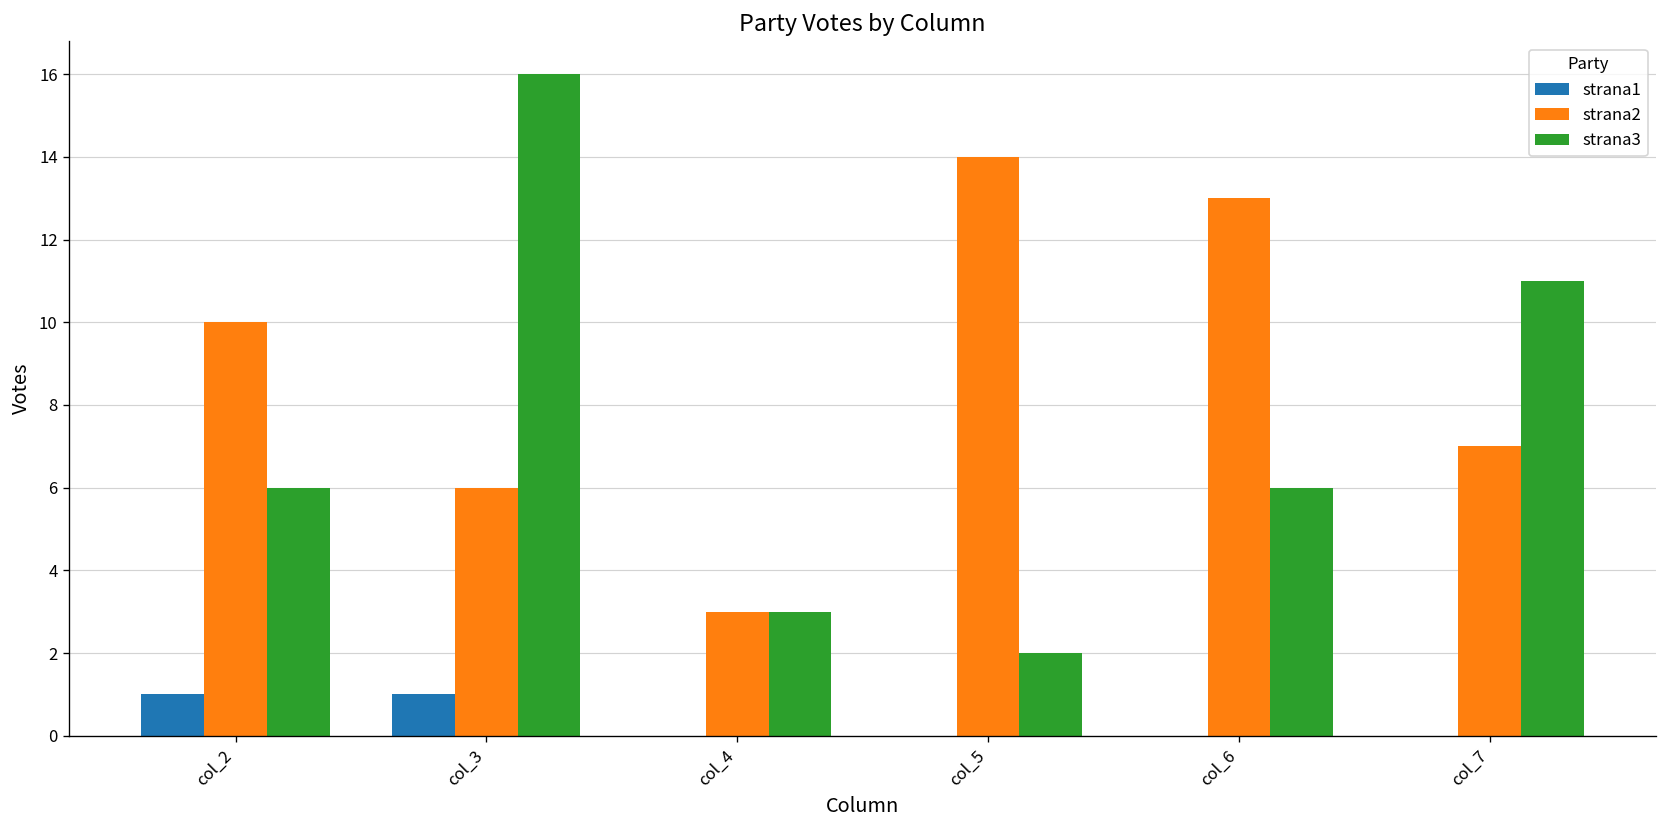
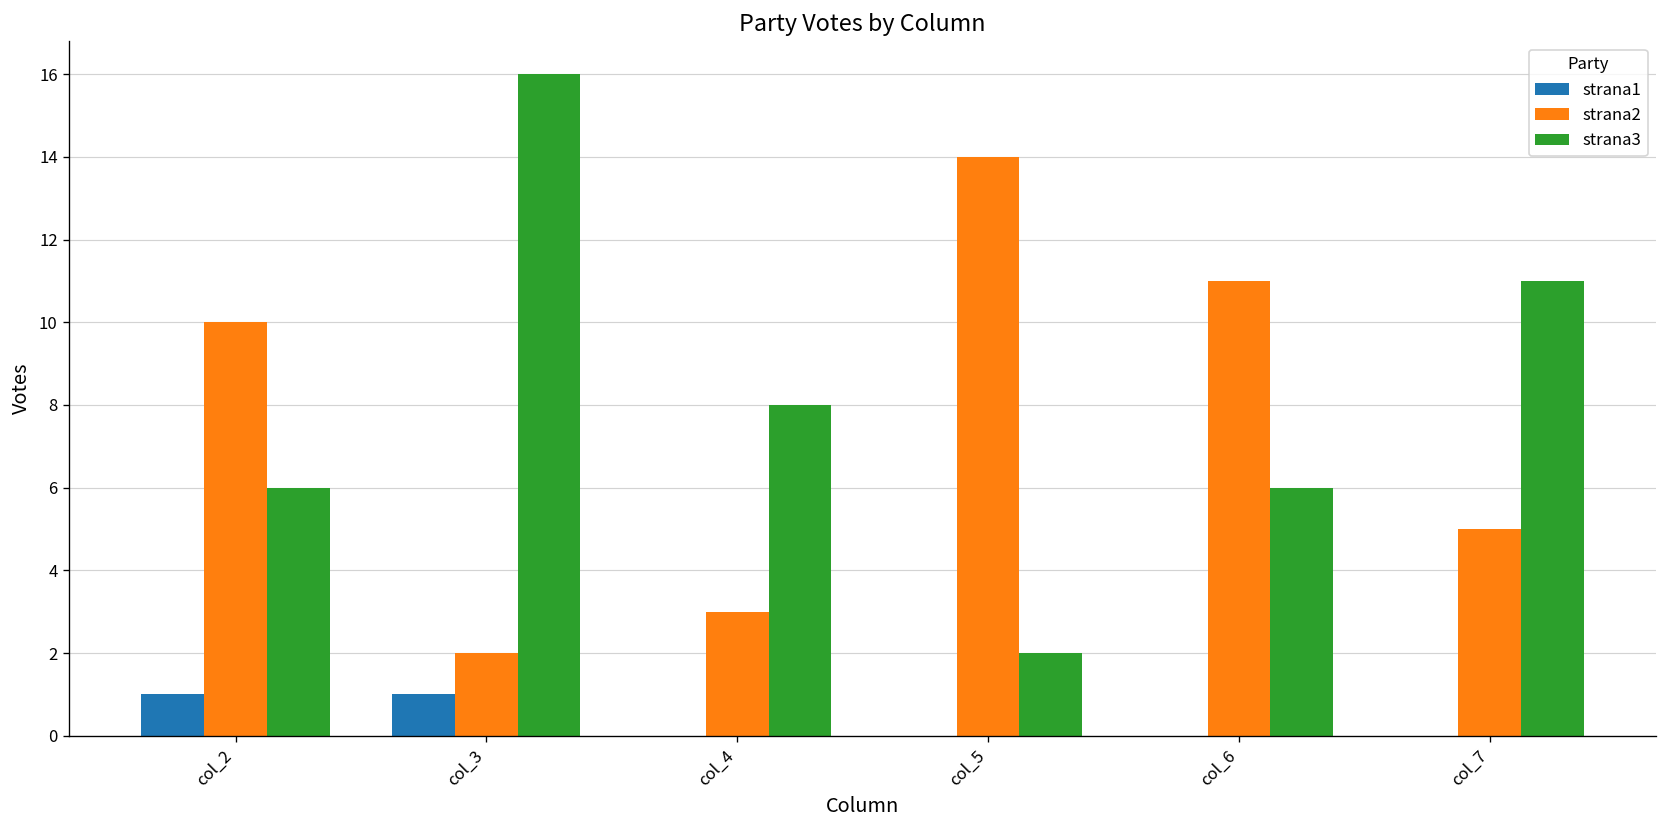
strana2, col_3: 6 -> 2
strana3, col_4: 3 -> 8
strana2, col_6: 13 -> 11
strana2, col_7: 7 -> 5
